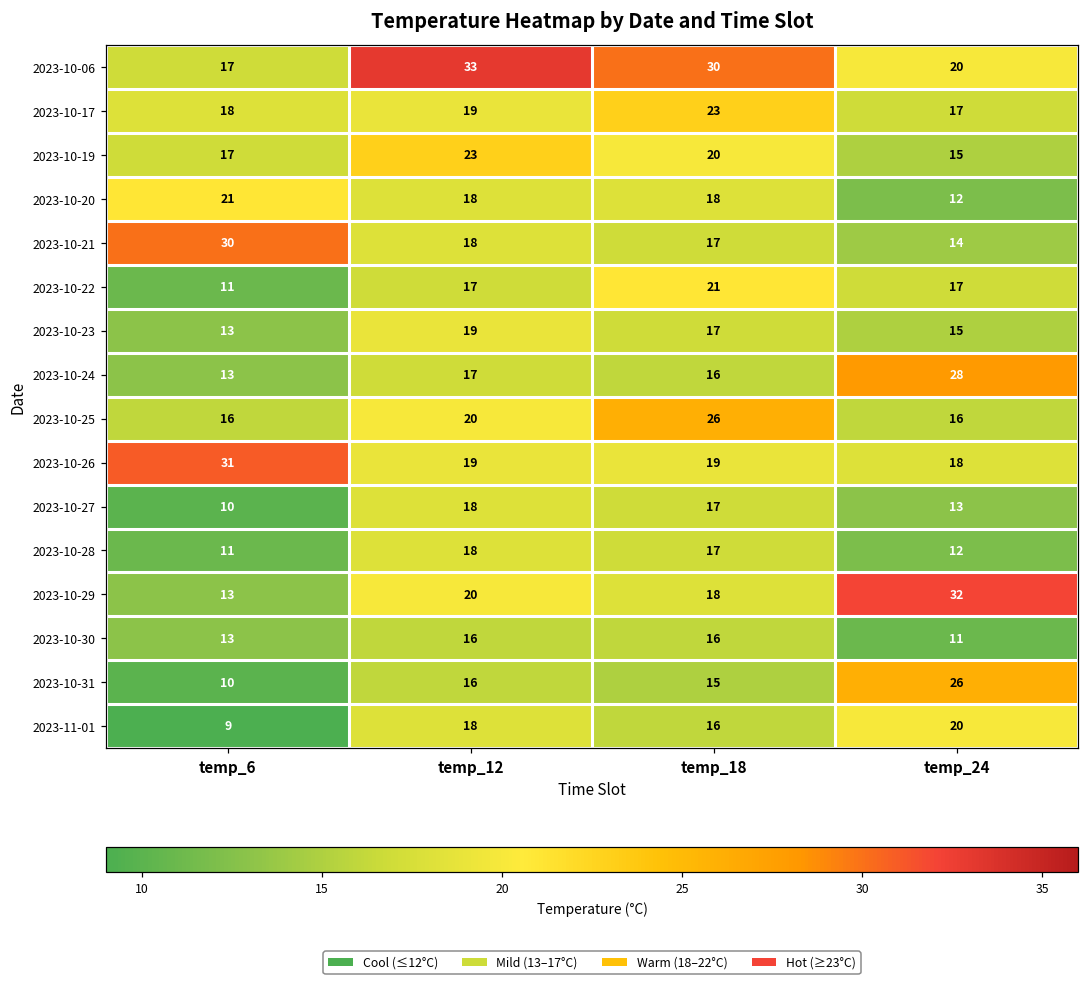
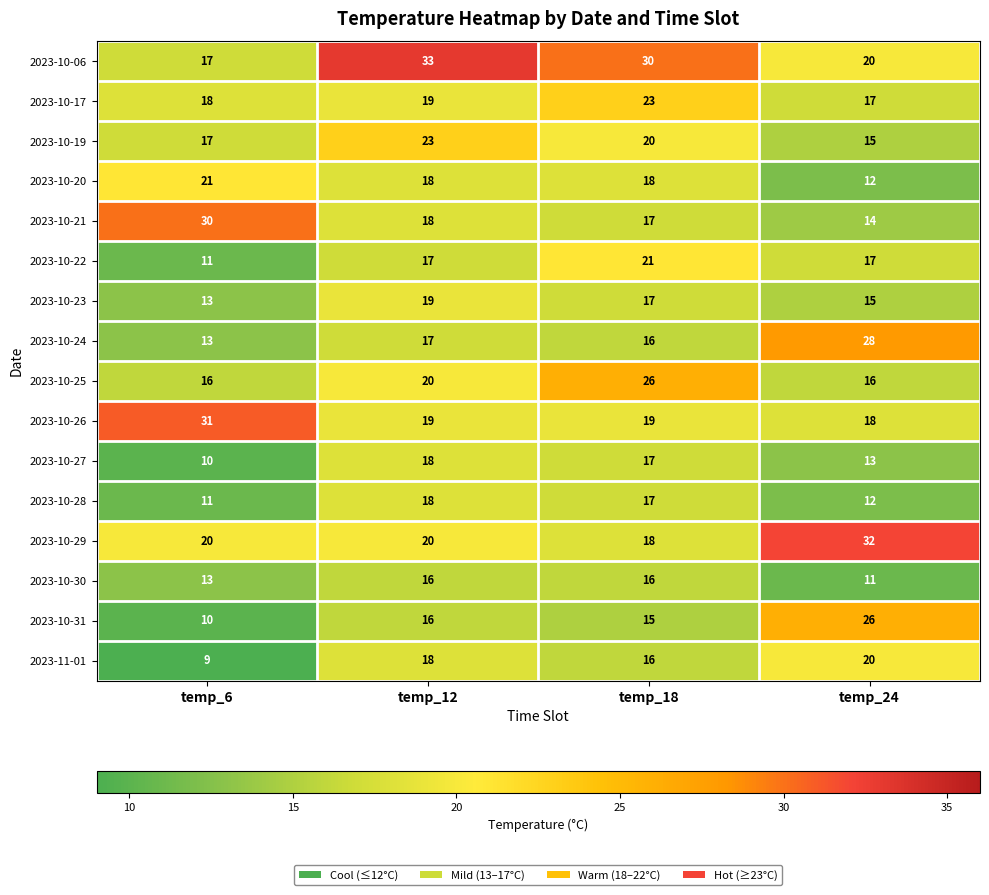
2023-10-29, temp_6: 13 -> 20
